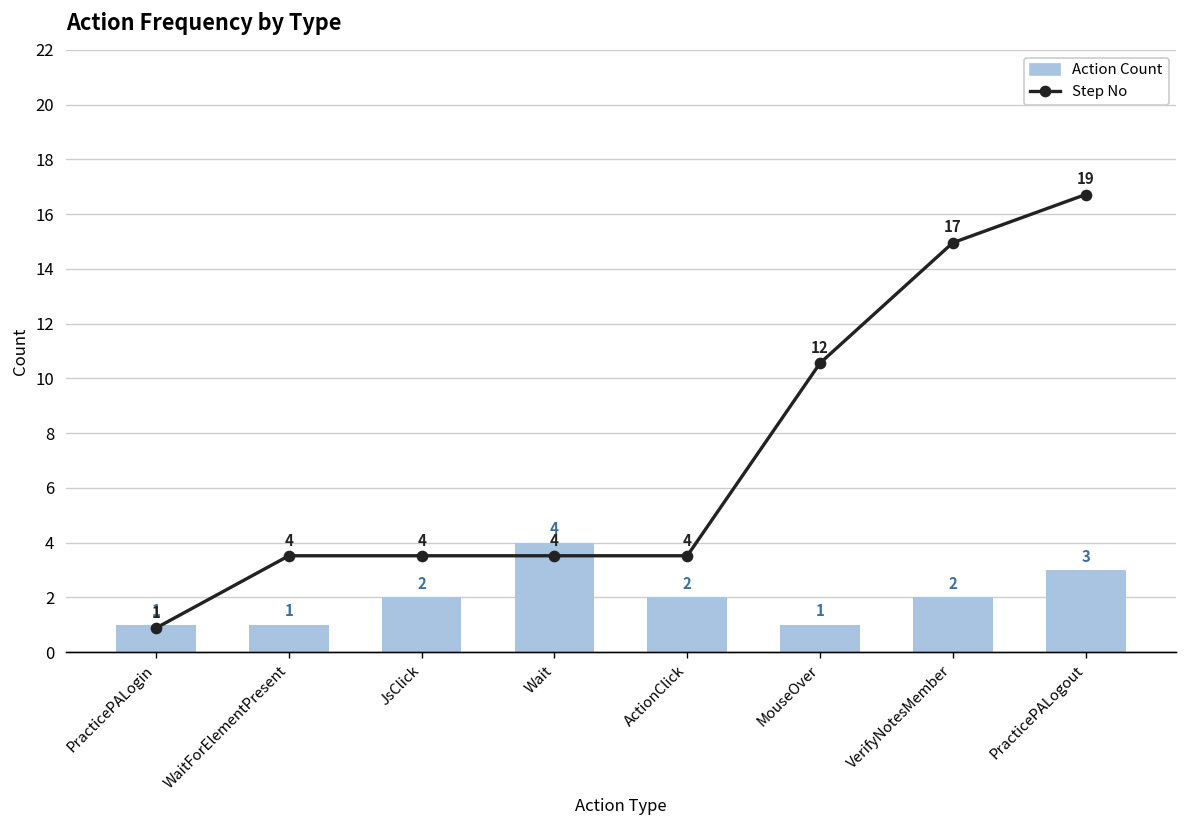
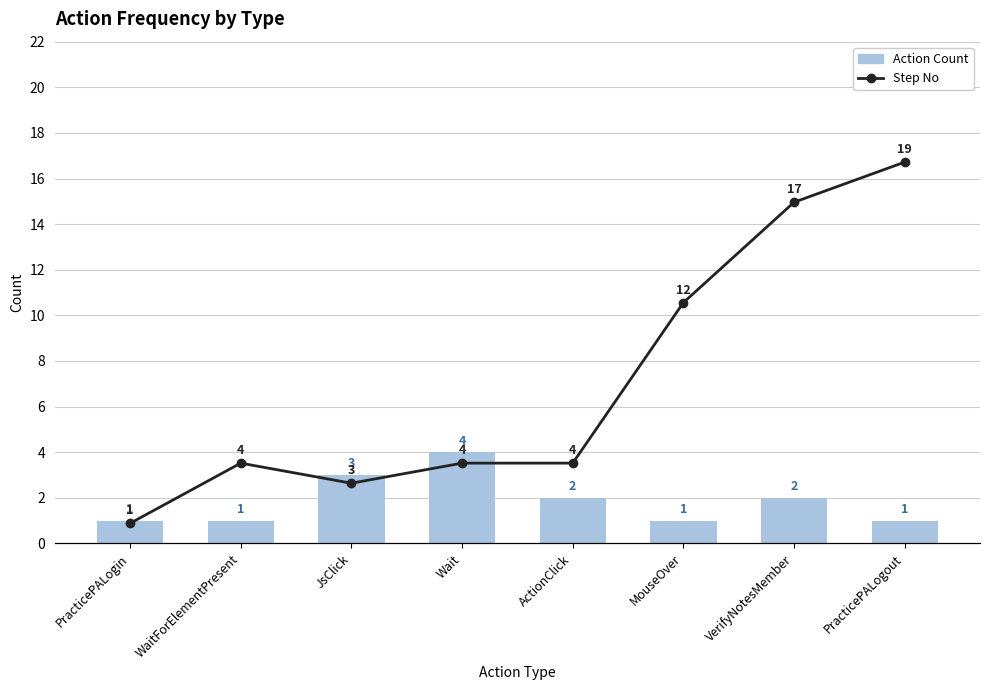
Action Count, JsClick: 2 -> 3
Action Count, PracticePALogout: 3 -> 1
Step No, JsClick: 4 -> 3
